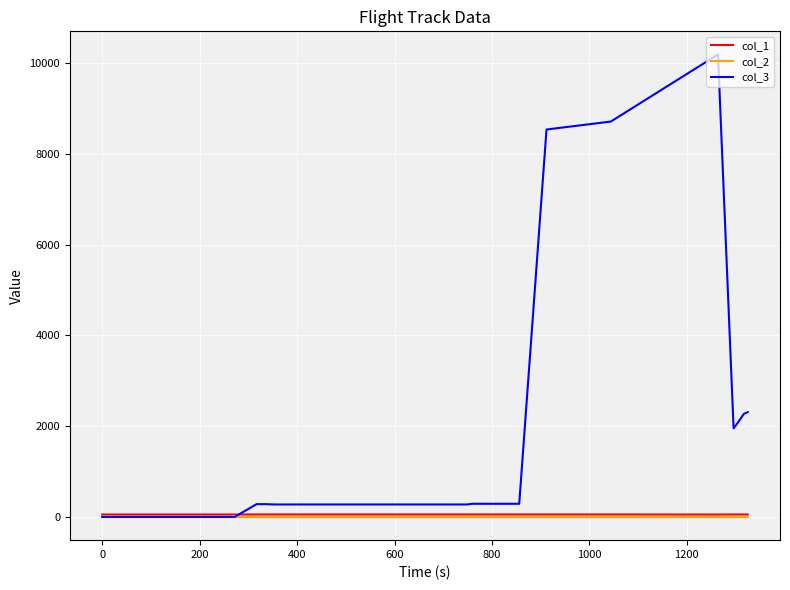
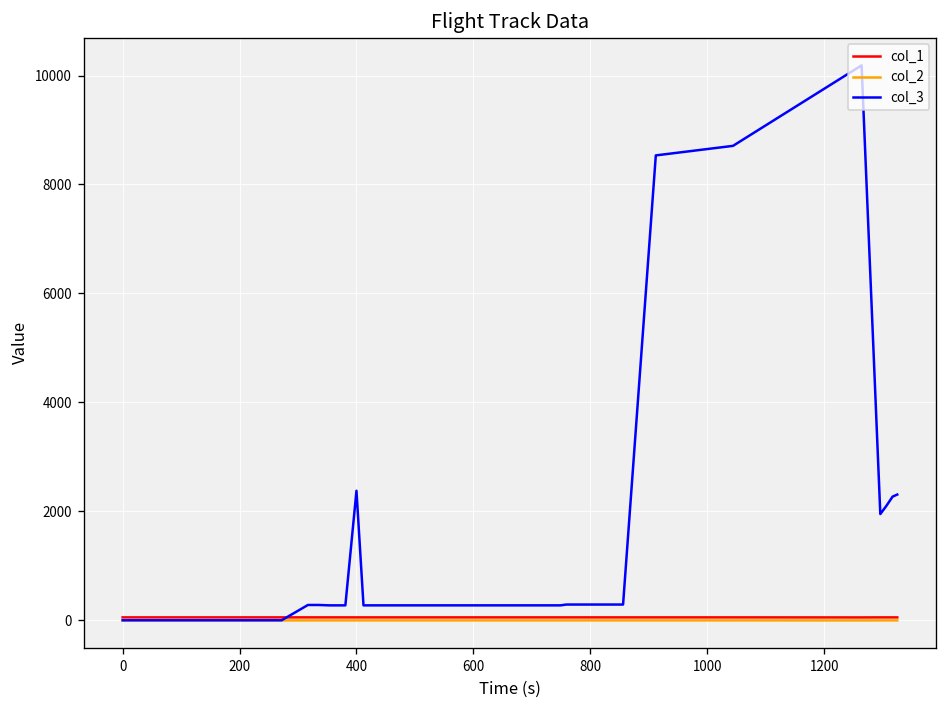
col_3, 400: 300 -> 2400
